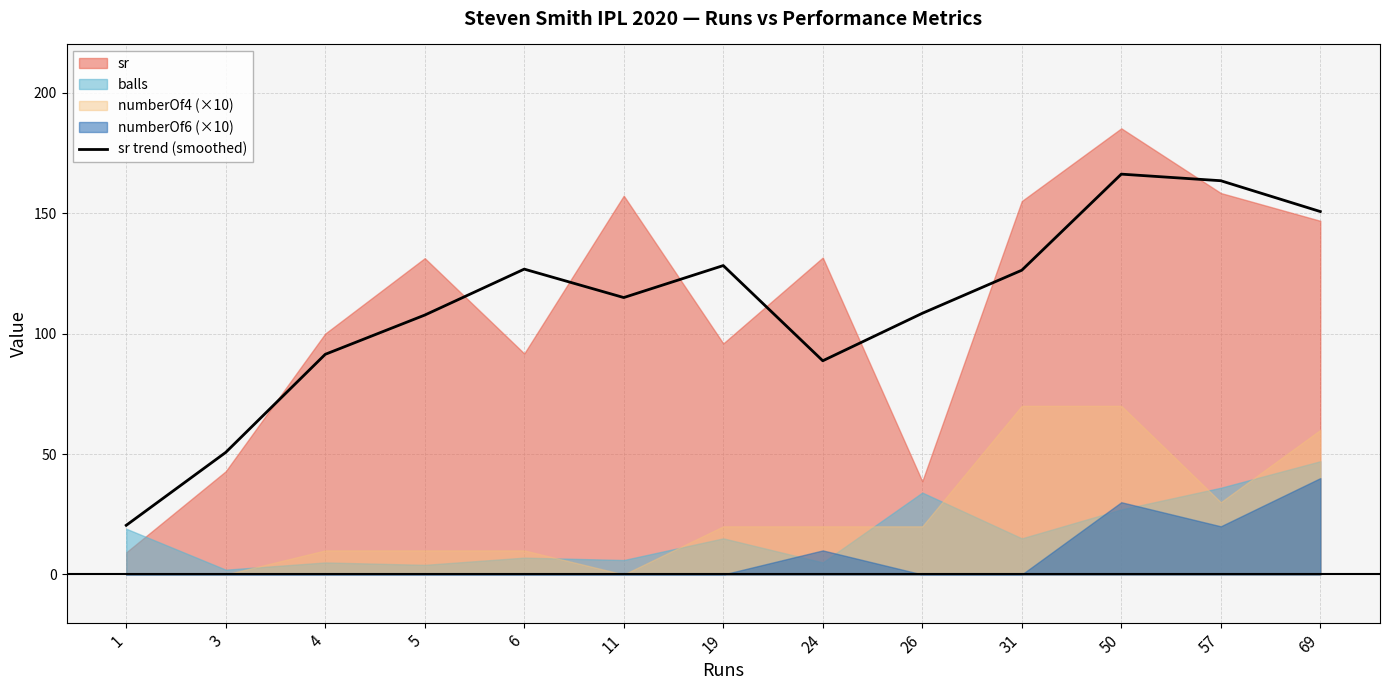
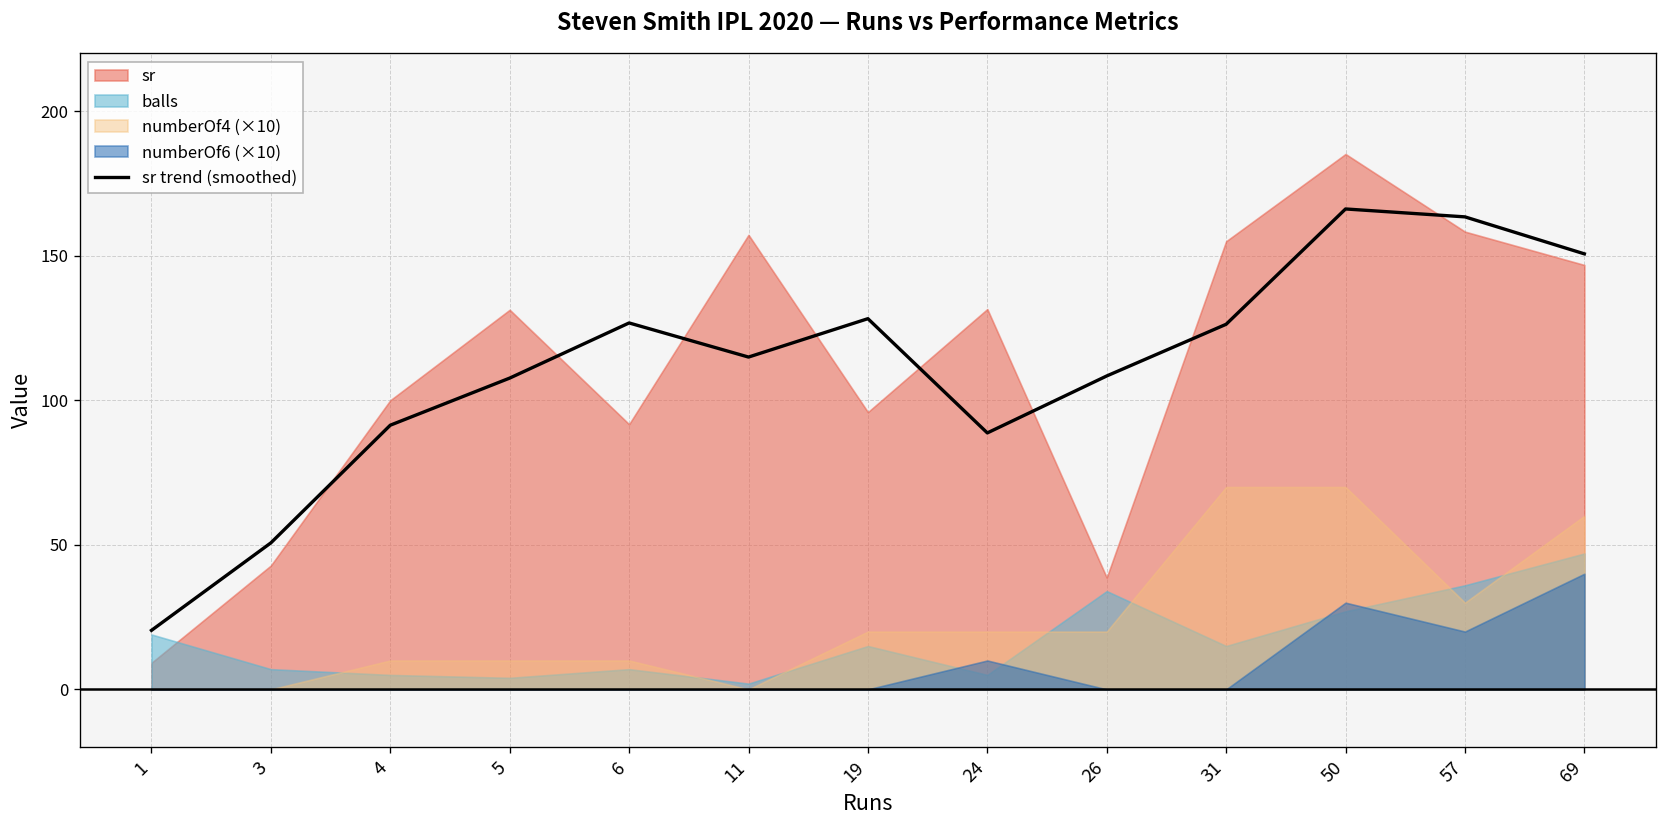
balls, 3: 2 -> 7
balls, 11: 6 -> 2
